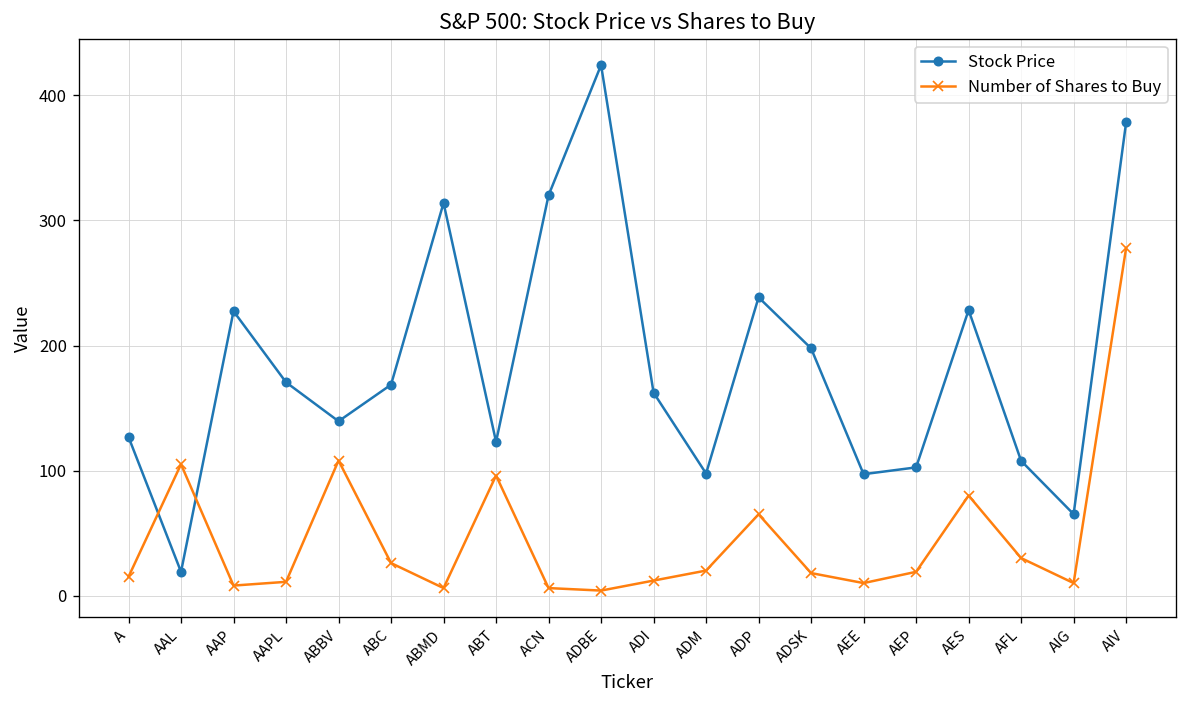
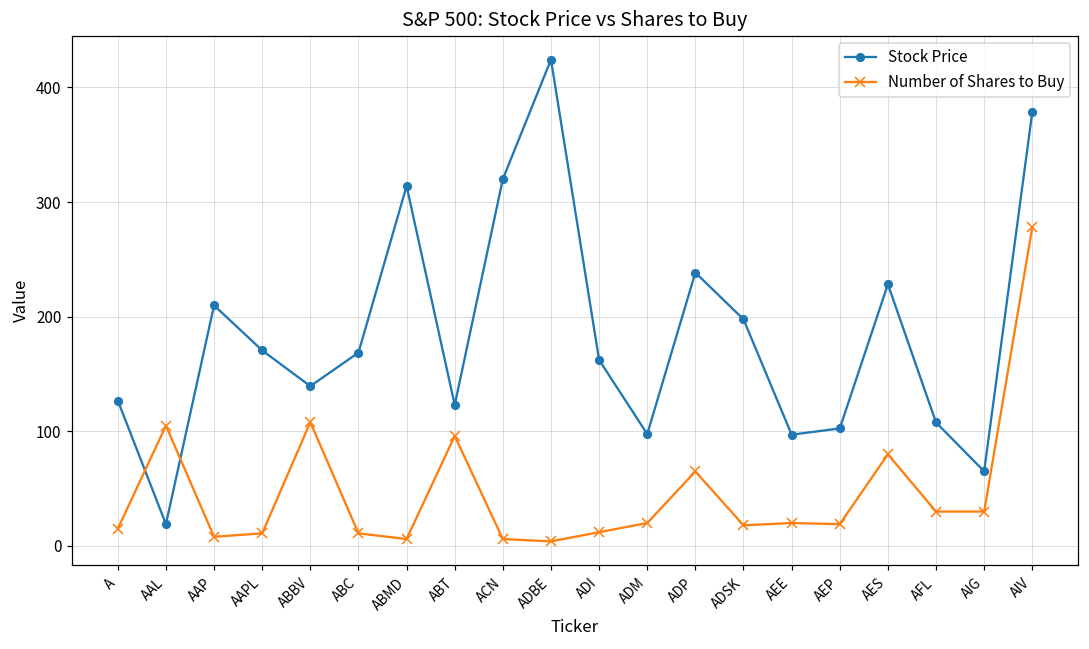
Stock Price, AAP: 227 -> 210
Number of Shares to Buy, ABC: 26 -> 11
Number of Shares to Buy, AEE: 10 -> 20
Number of Shares to Buy, AIG: 10 -> 30
